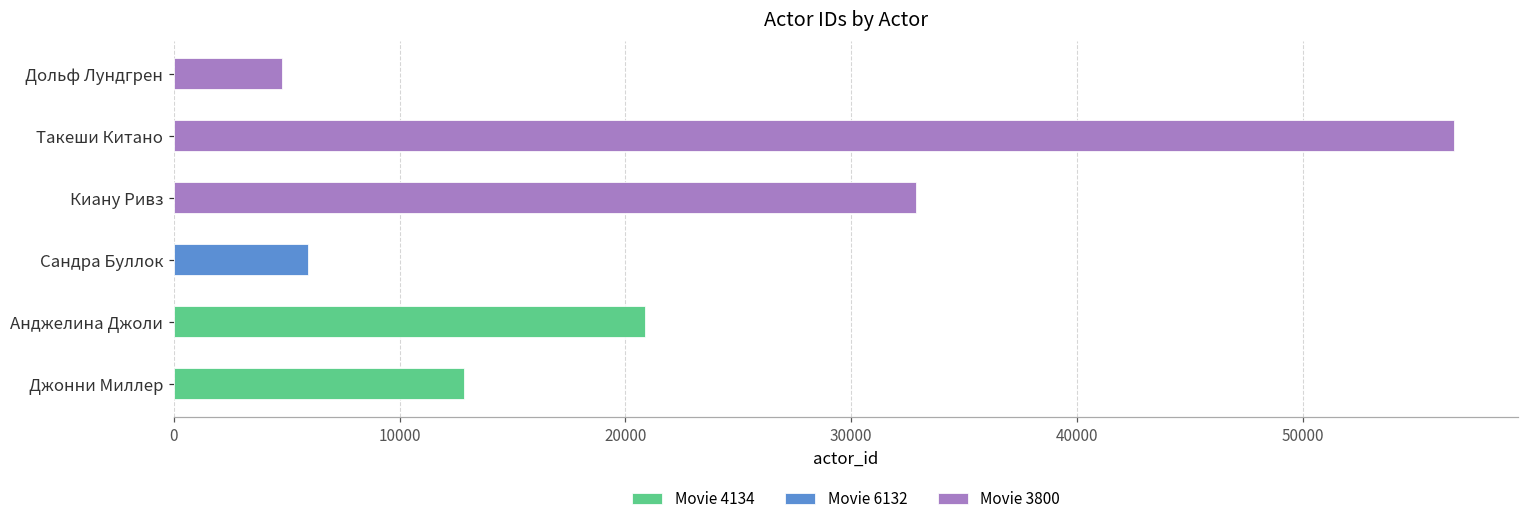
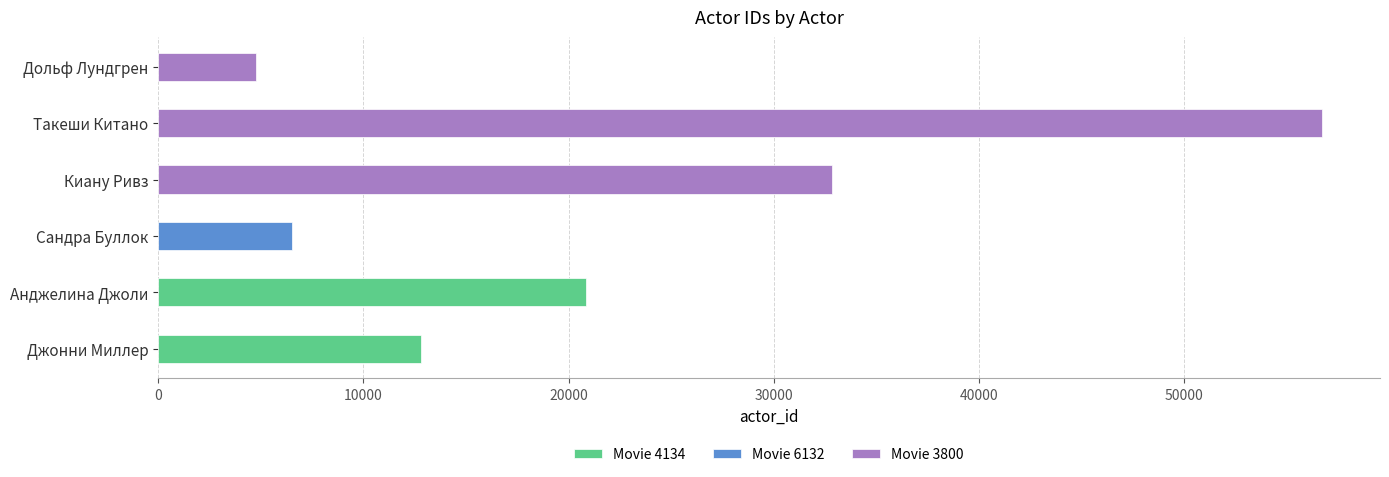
Сандра Буллок: 5900 -> 6500
